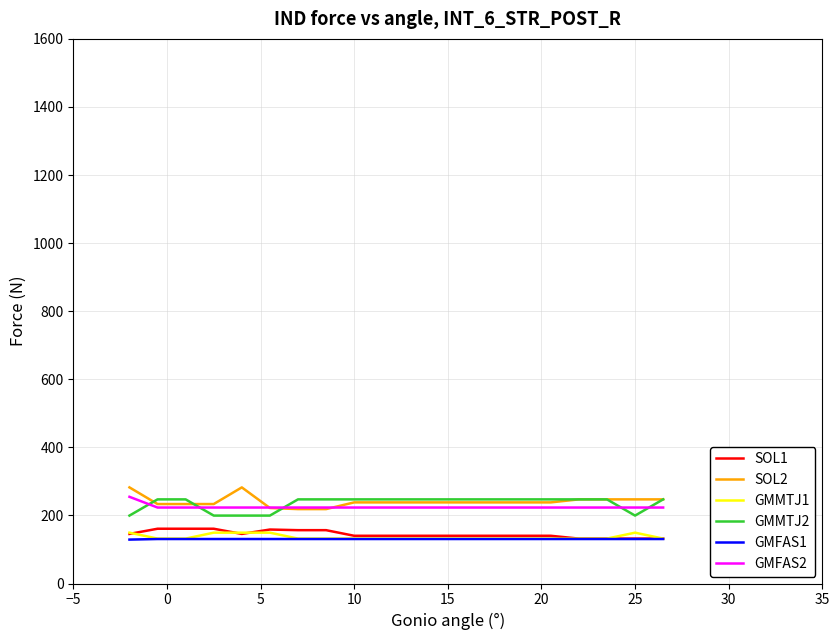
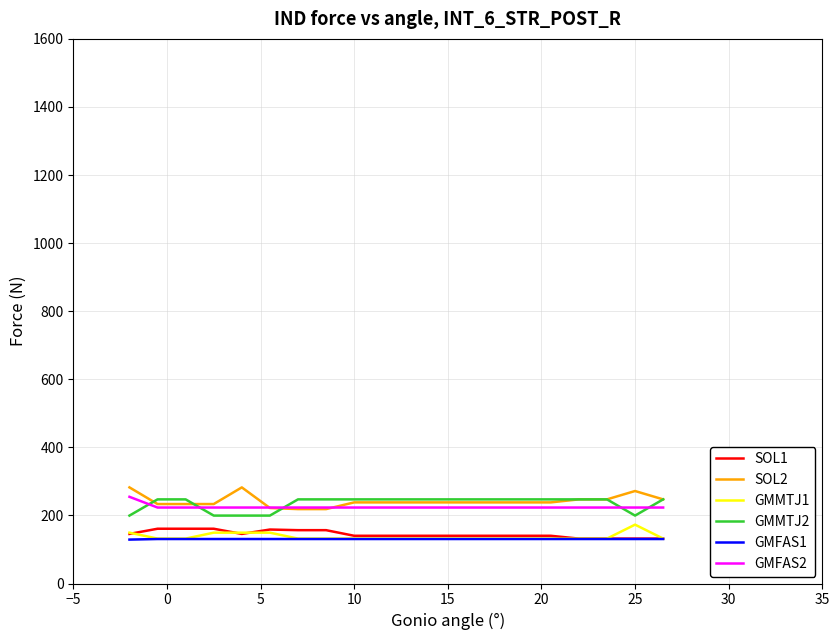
SOL2, 25: 250 -> 270
GMMTJ1, 25: 150 -> 170
